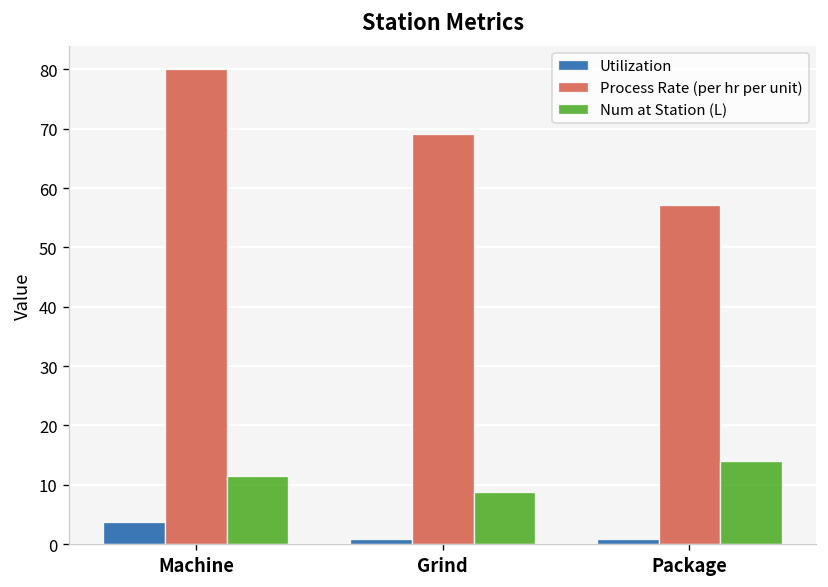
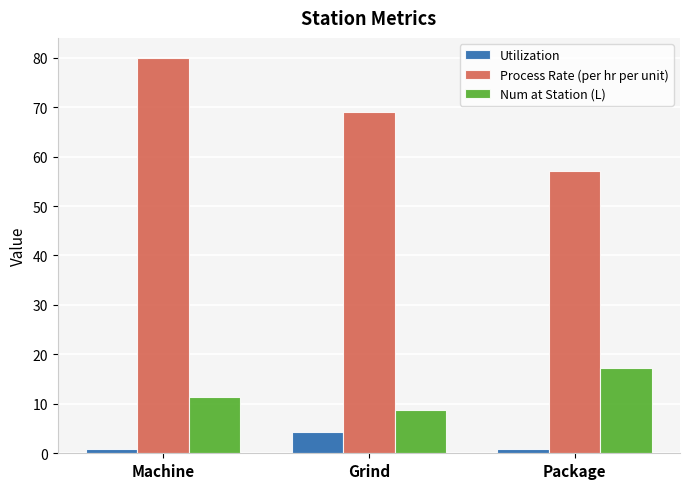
Utilization, Machine: 4 -> 1
Utilization, Grind: 1 -> 4
Num at Station (L), Package: 14 -> 17
